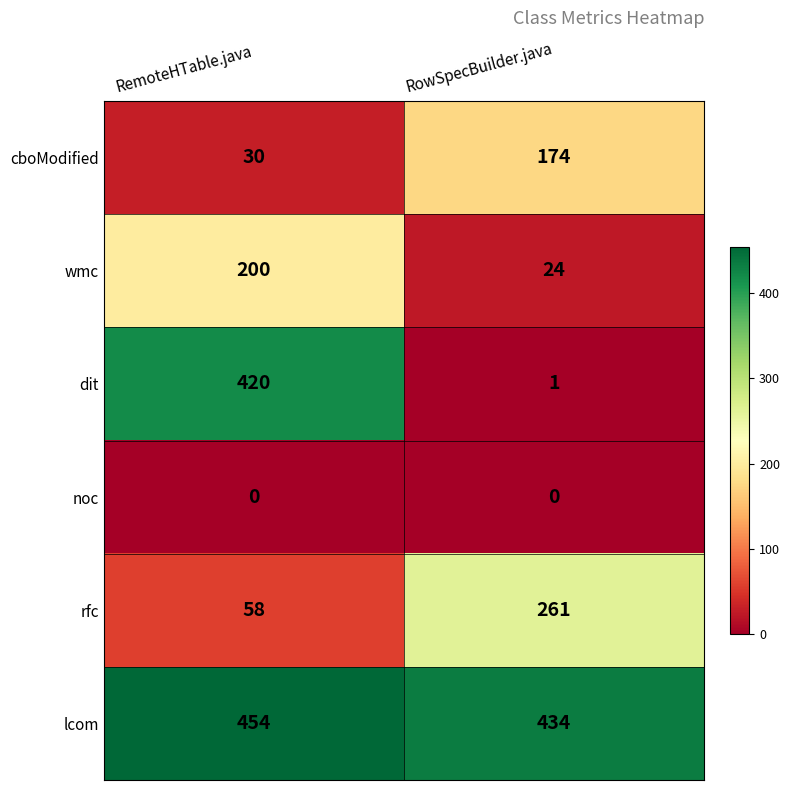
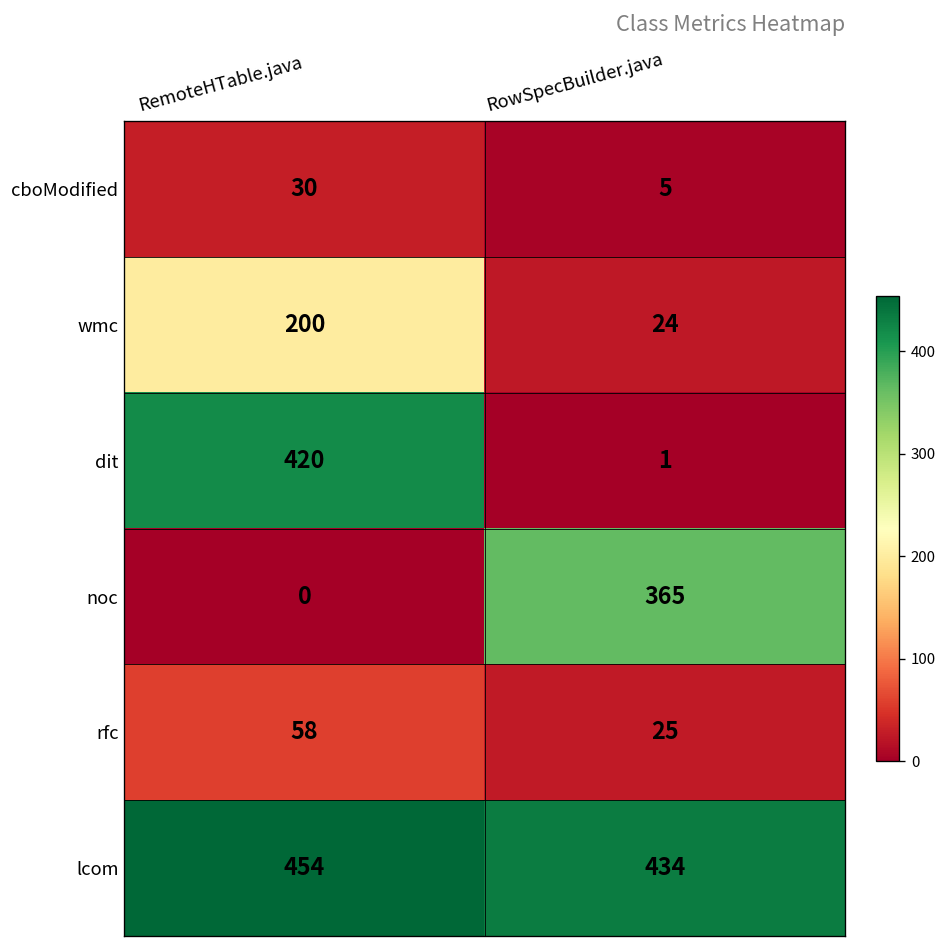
cboModified, RowSpecBuilder.java: 174 -> 5
noc, RowSpecBuilder.java: 0 -> 365
rfc, RowSpecBuilder.java: 261 -> 25
